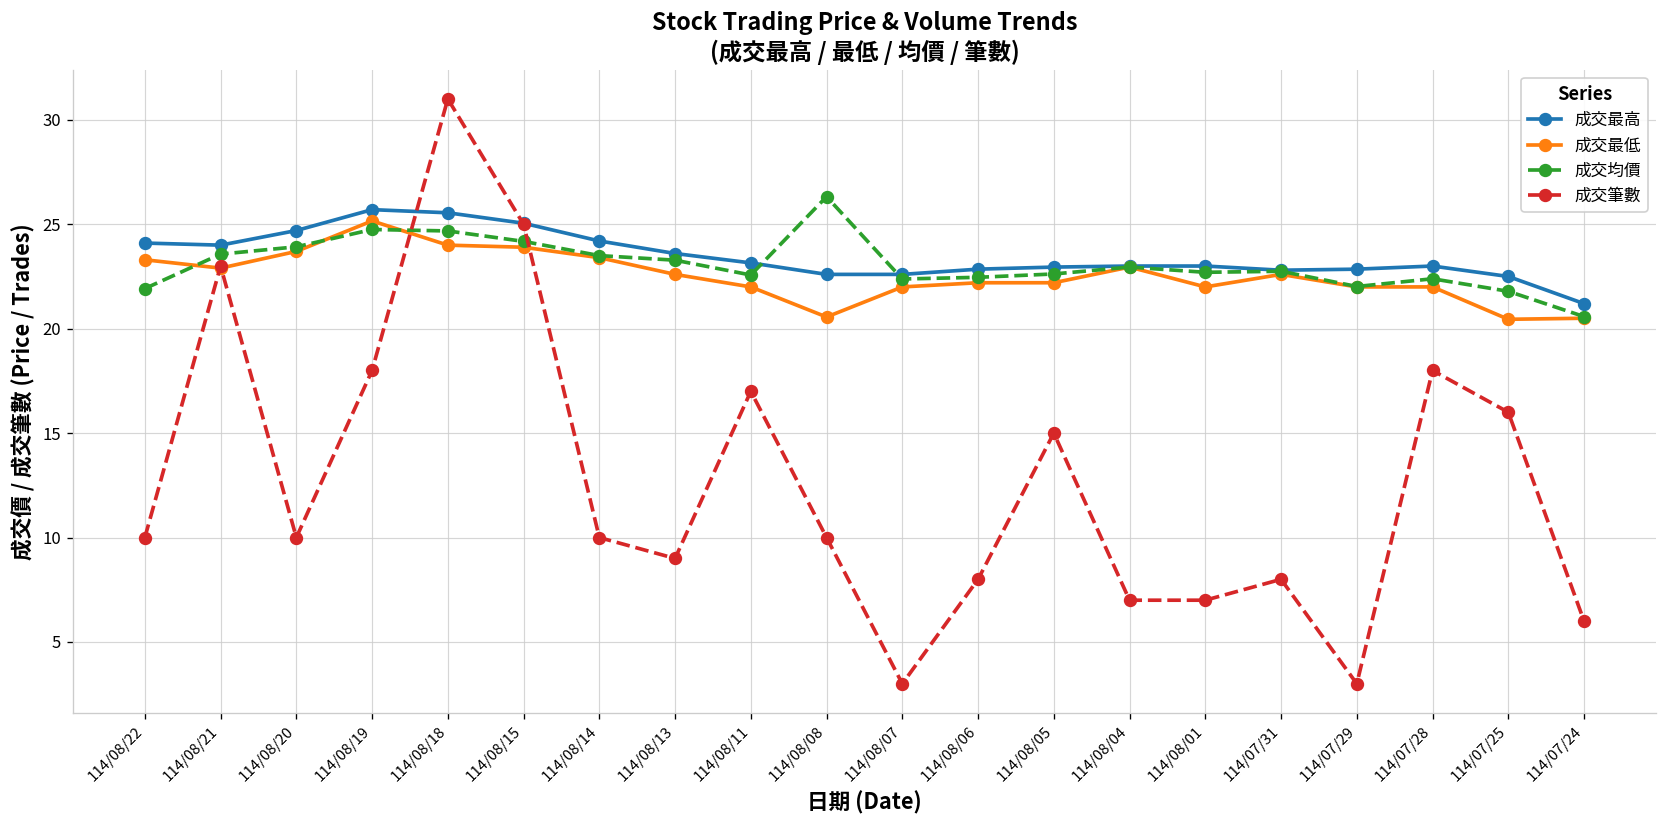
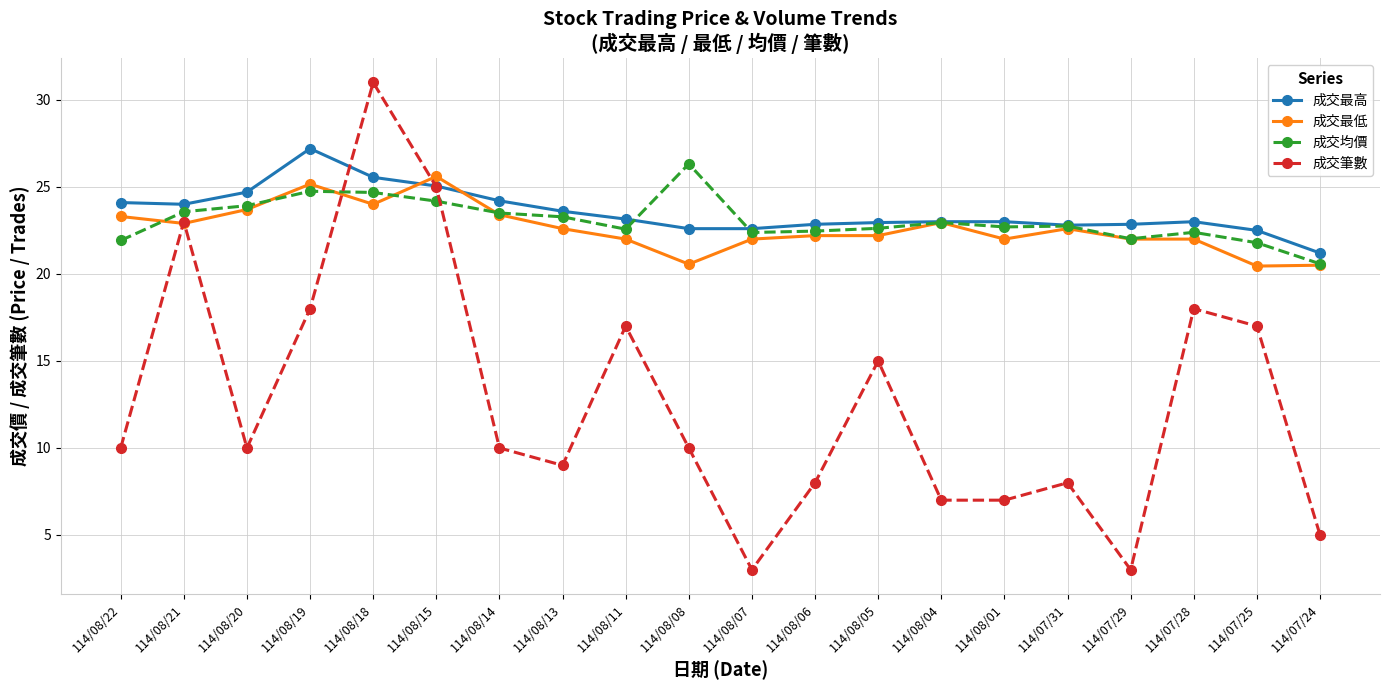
成交最高, 114/08/19: 25.7 -> 27.2
成交最低, 114/08/15: 23.9 -> 25.6
成交筆數, 114/07/25: 16 -> 17
成交筆數, 114/07/24: 6 -> 5
